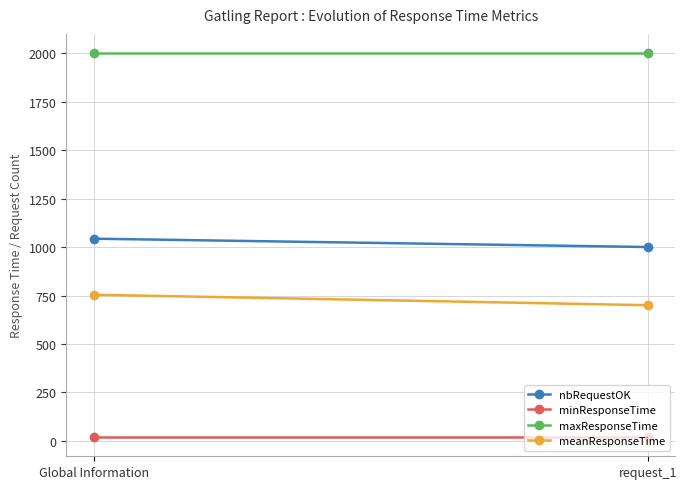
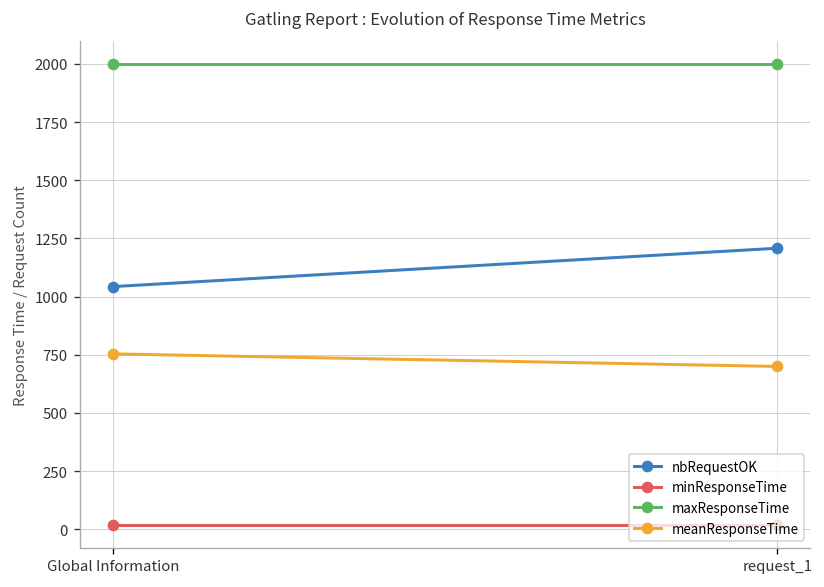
nbRequestOK, request_1: 1000 -> 1210
